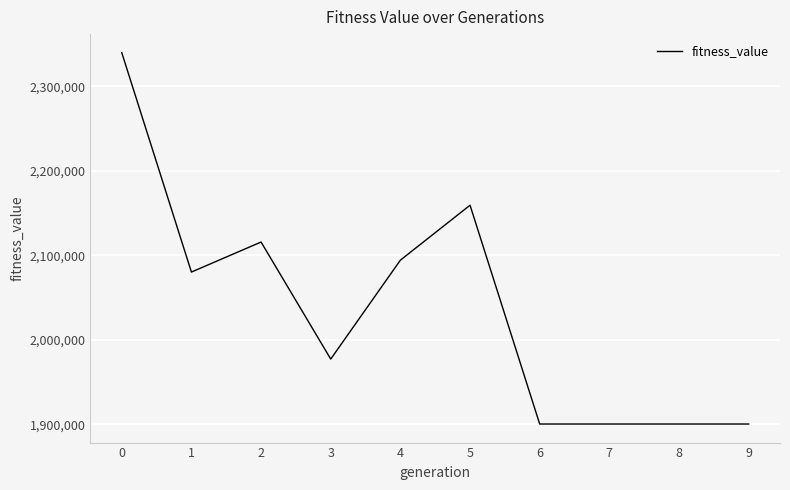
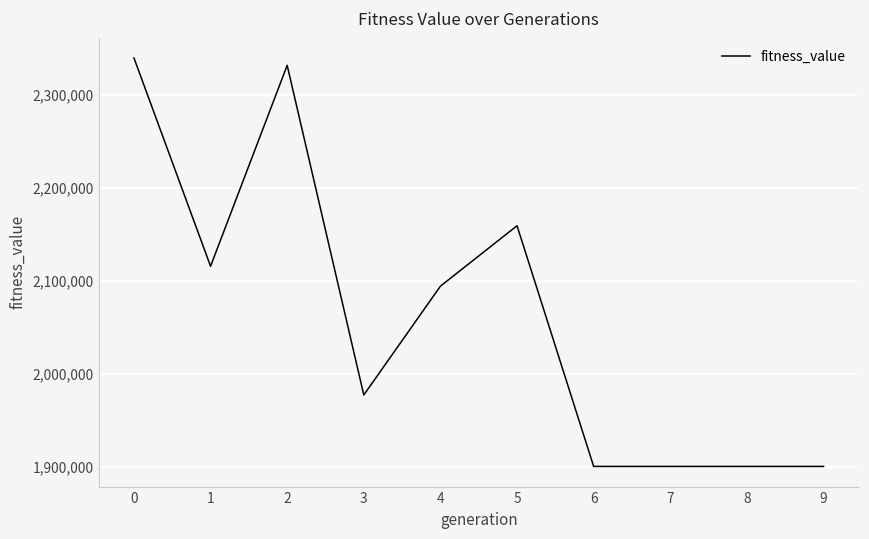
1: 2,080,000 -> 2,120,000
2: 2,120,000 -> 2,330,000
